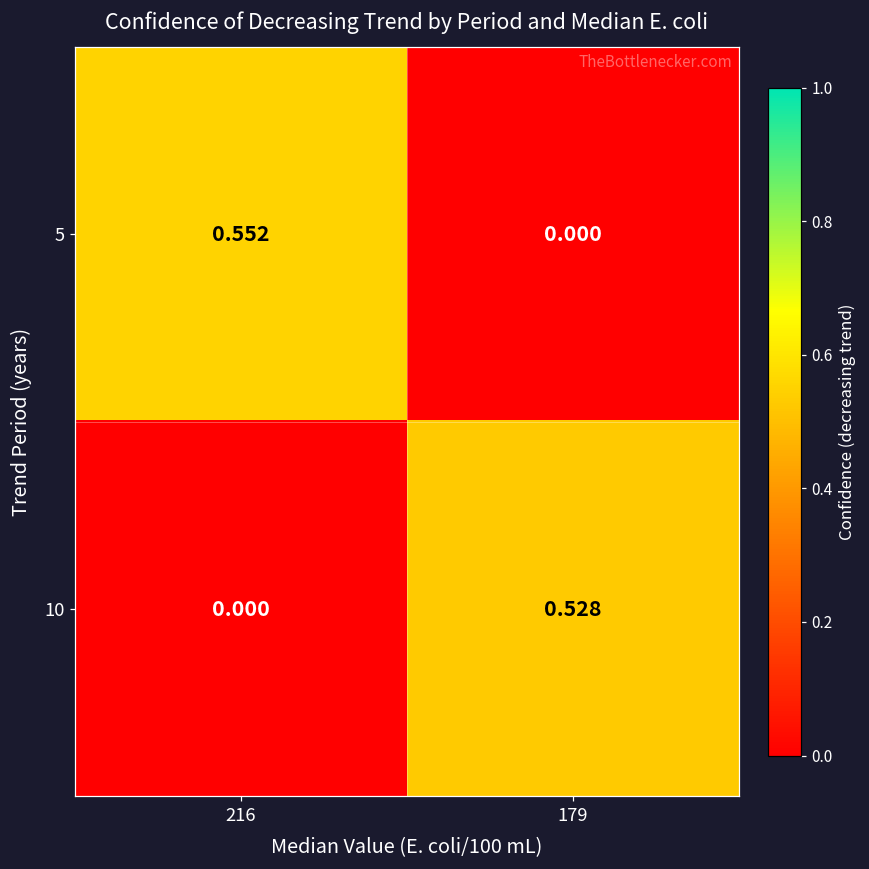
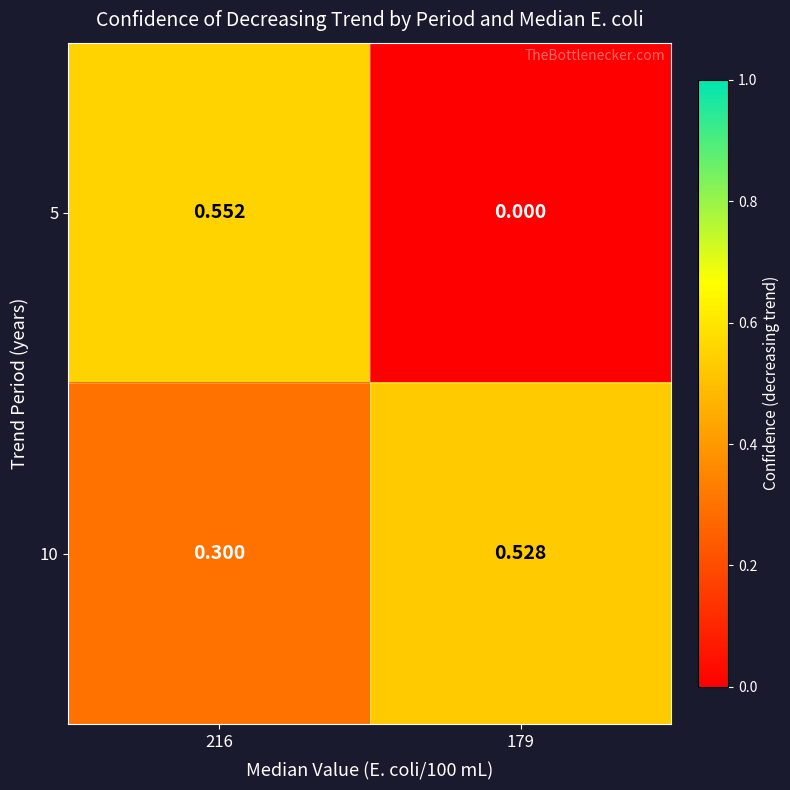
10, 216: 0.000 -> 0.300
